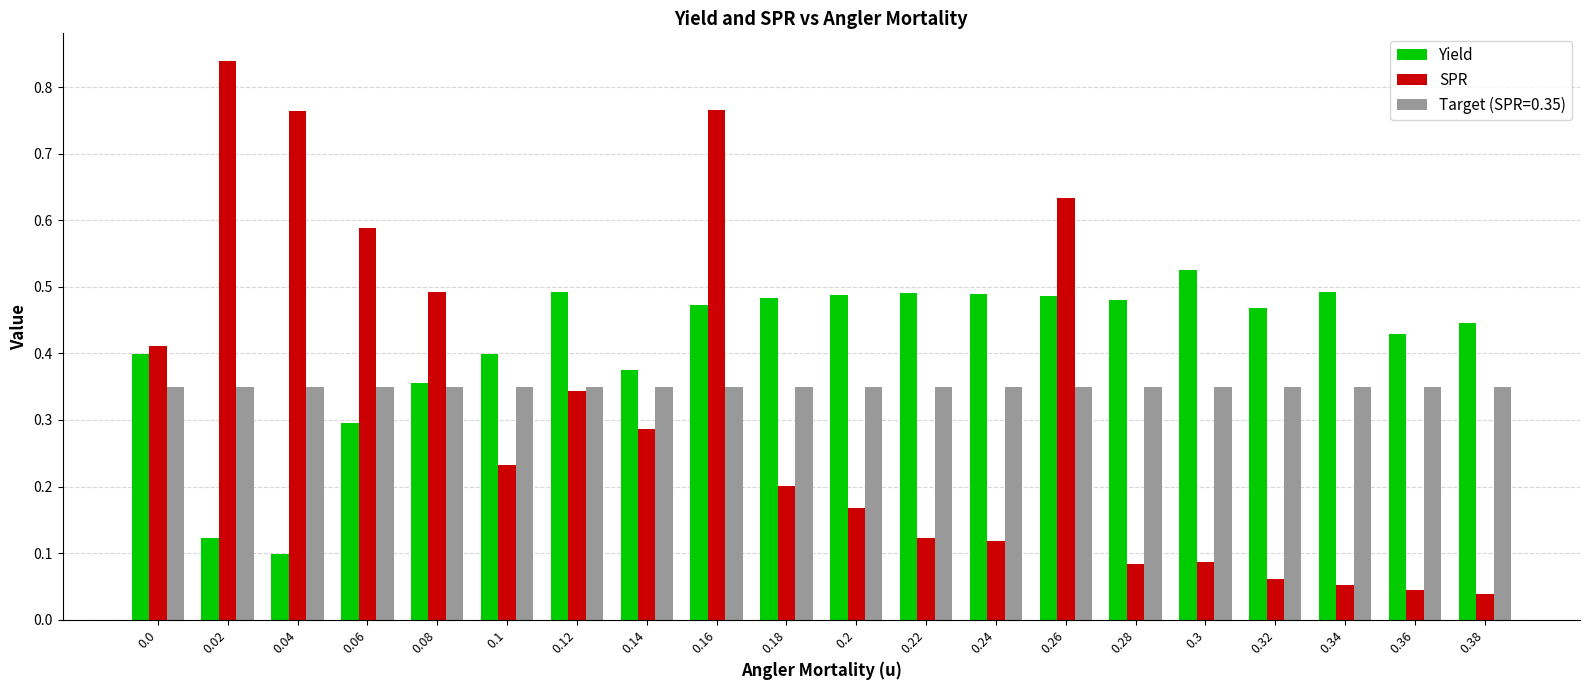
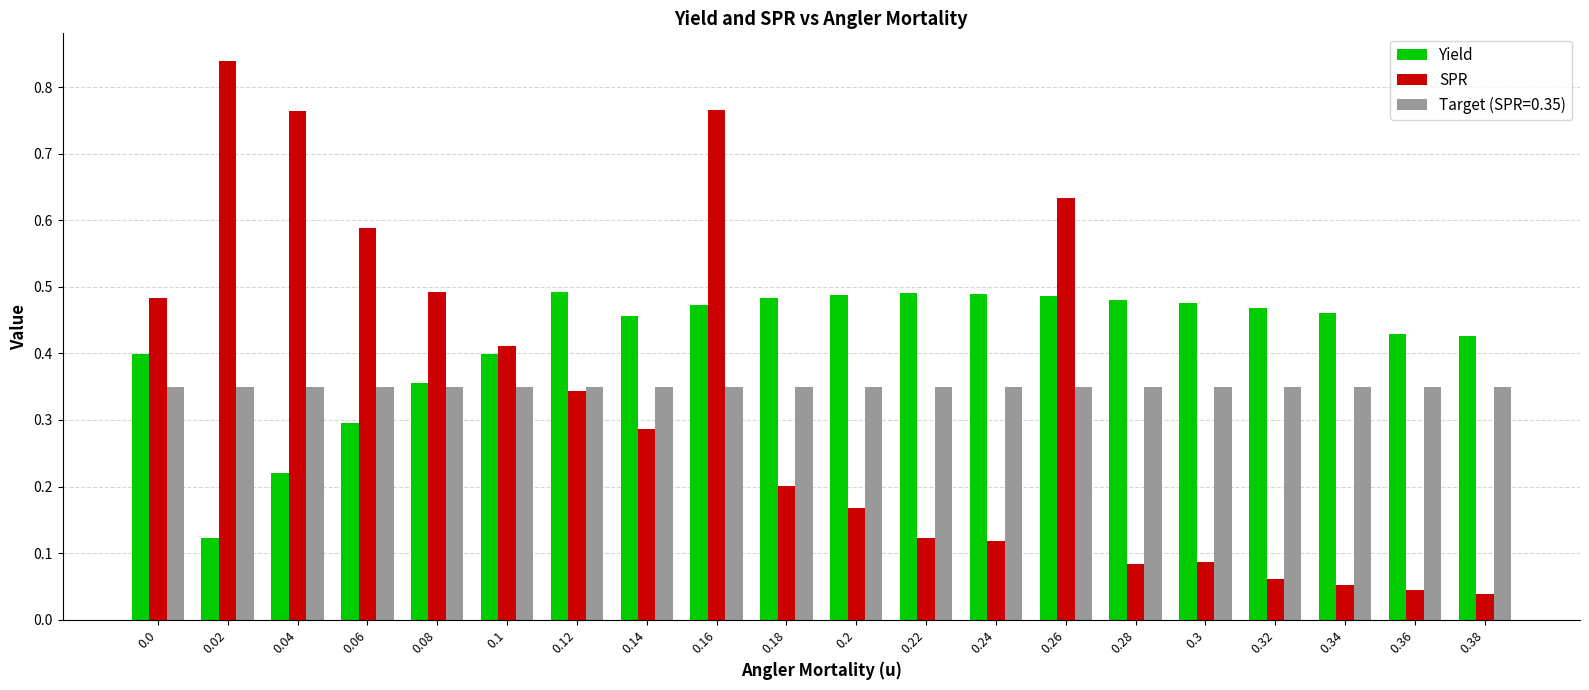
SPR, 0.0: 0.41 -> 0.48
Yield, 0.04: 0.10 -> 0.22
SPR, 0.1: 0.23 -> 0.41
Yield, 0.14: 0.38 -> 0.46
Yield, 0.3: 0.53 -> 0.47
Yield, 0.34: 0.49 -> 0.46
Yield, 0.38: 0.45 -> 0.43
